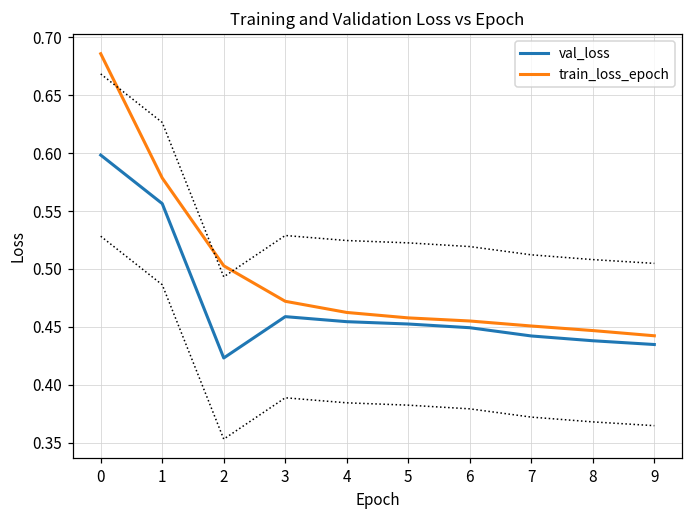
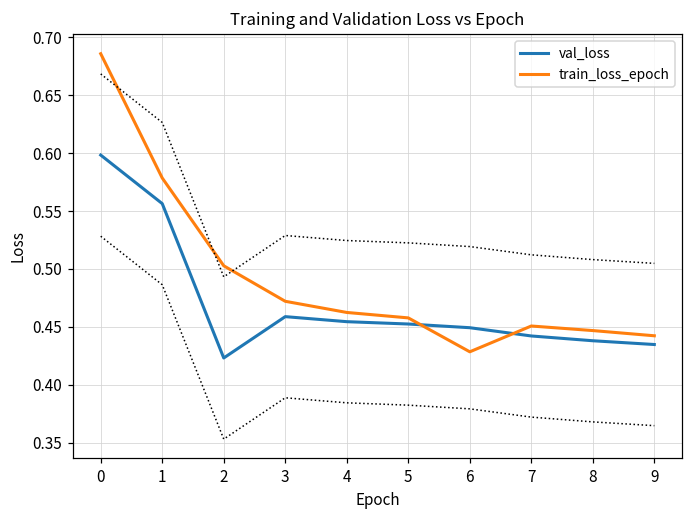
train_loss_epoch, 6: 0.455 -> 0.429
